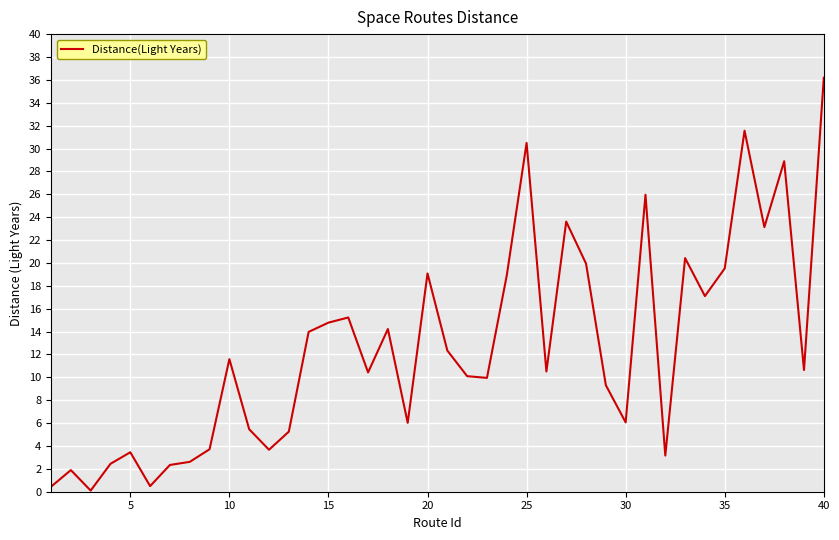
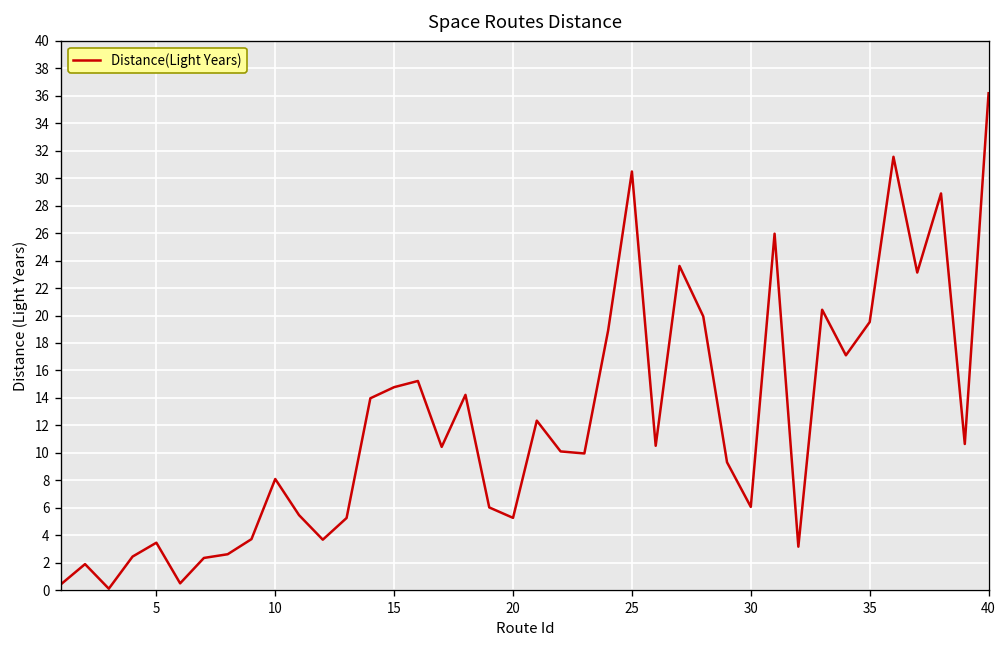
10: 11.6 -> 8.1
20: 19.1 -> 5.3
